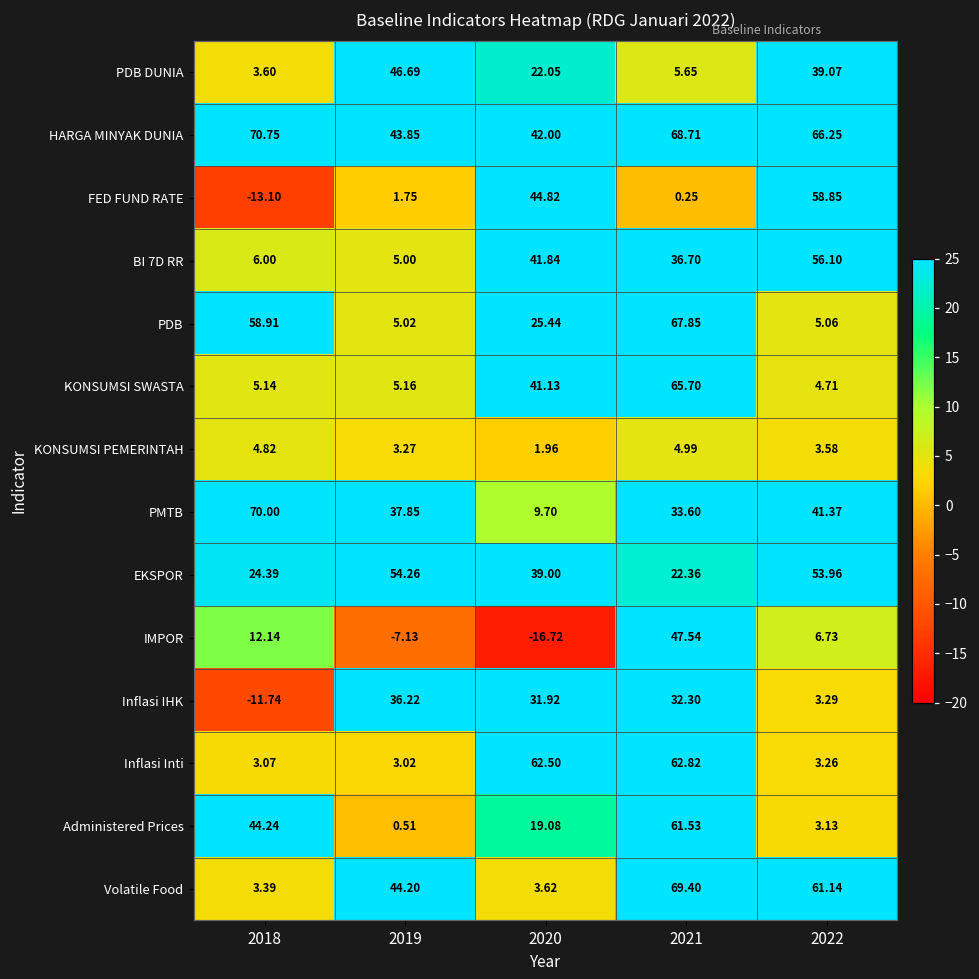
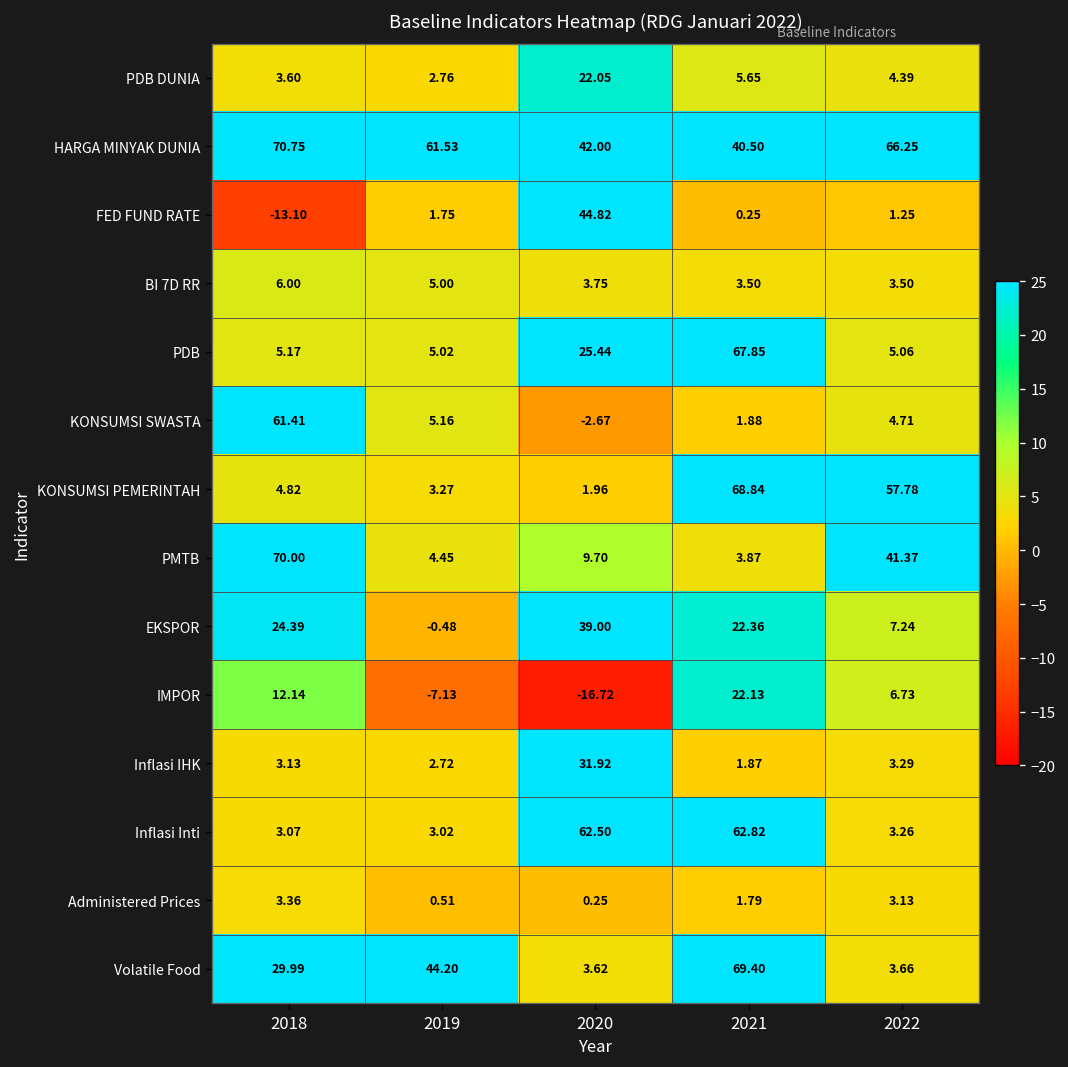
PDB DUNIA, 2019: 46.69 -> 2.76
PDB DUNIA, 2022: 39.07 -> 4.39
HARGA MINYAK DUNIA, 2019: 43.85 -> 61.53
HARGA MINYAK DUNIA, 2021: 68.71 -> 40.50
FED FUND RATE, 2022: 58.85 -> 1.25
BI 7D RR, 2020: 41.84 -> 3.75
BI 7D RR, 2021: 36.70 -> 3.50
BI 7D RR, 2022: 56.10 -> 3.50
PDB, 2018: 58.91 -> 5.17
KONSUMSI SWASTA, 2018: 5.14 -> 61.41
KONSUMSI SWASTA, 2020: 41.13 -> -2.67
KONSUMSI SWASTA, 2021: 65.70 -> 1.88
KONSUMSI PEMERINTAH, 2021: 4.99 -> 68.84
KONSUMSI PEMERINTAH, 2022: 3.58 -> 57.78
PMTB, 2019: 37.85 -> 4.45
PMTB, 2021: 33.60 -> 3.87
EKSPOR, 2019: 54.26 -> -0.48
EKSPOR, 2022: 53.96 -> 7.24
IMPOR, 2021: 47.54 -> 22.13
Inflasi IHK, 2018: -11.74 -> 3.13
Inflasi IHK, 2019: 36.22 -> 2.72
Inflasi IHK, 2021: 32.30 -> 1.87
Administered Prices, 2018: 44.24 -> 3.36
Administered Prices, 2020: 19.08 -> 0.25
Administered Prices, 2021: 61.53 -> 1.79
Volatile Food, 2018: 3.39 -> 29.99
Volatile Food, 2022: 61.14 -> 3.66
